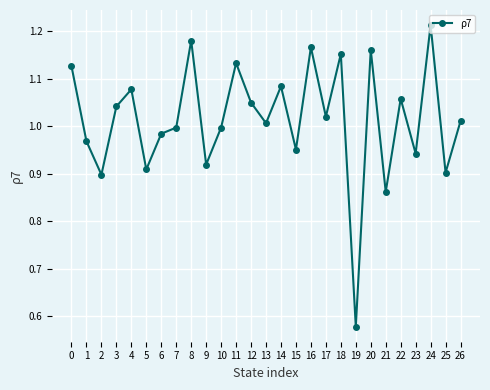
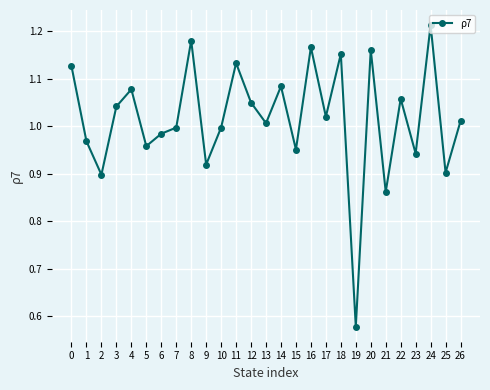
5: 0.91 -> 0.96
